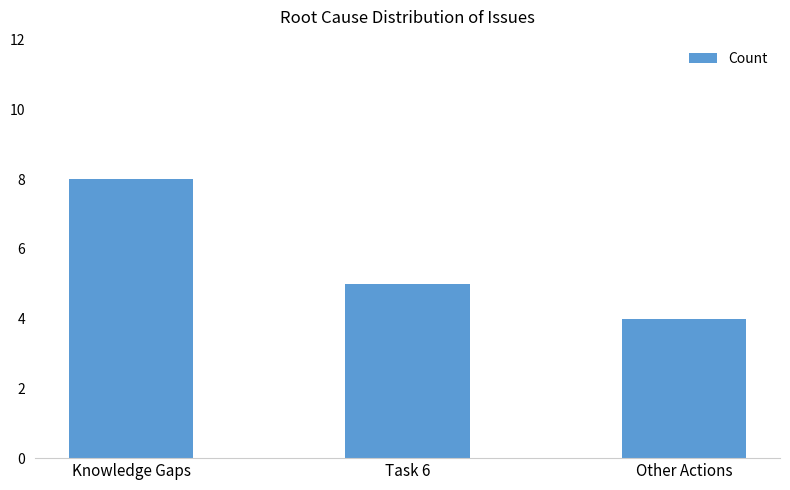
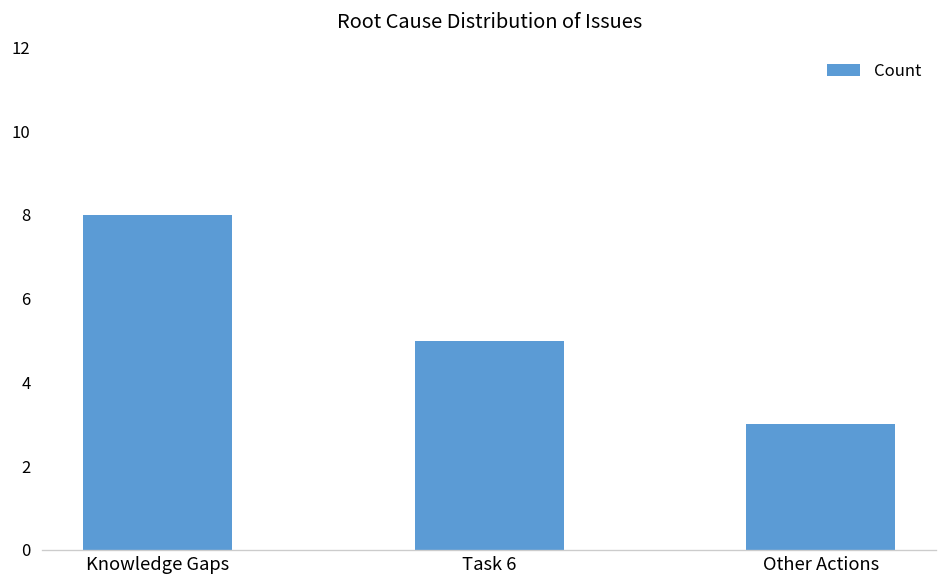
Other Actions: 4 -> 3
